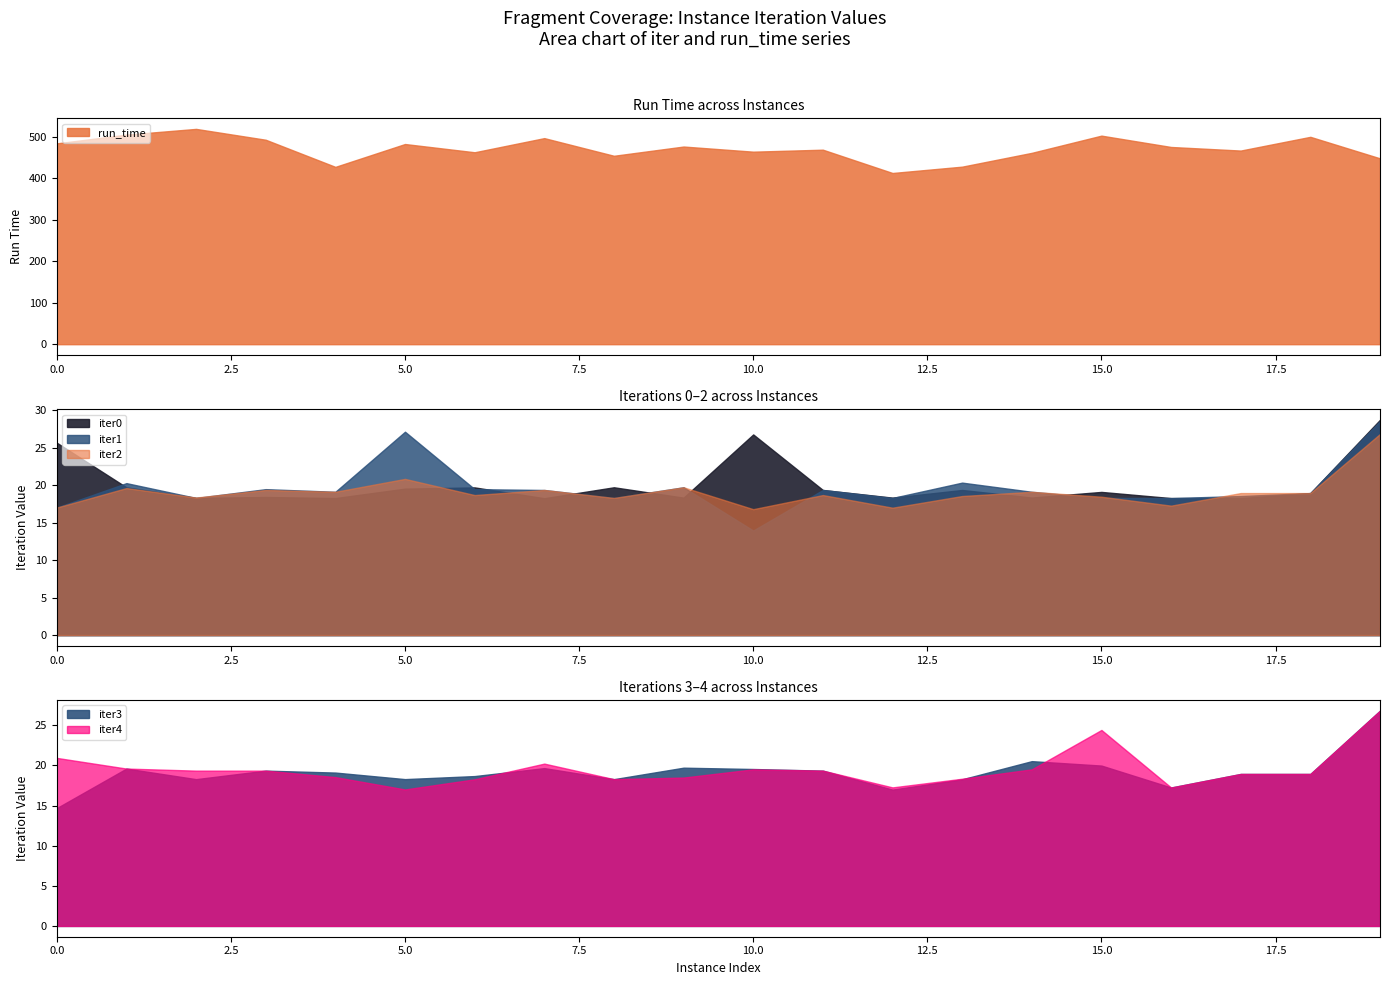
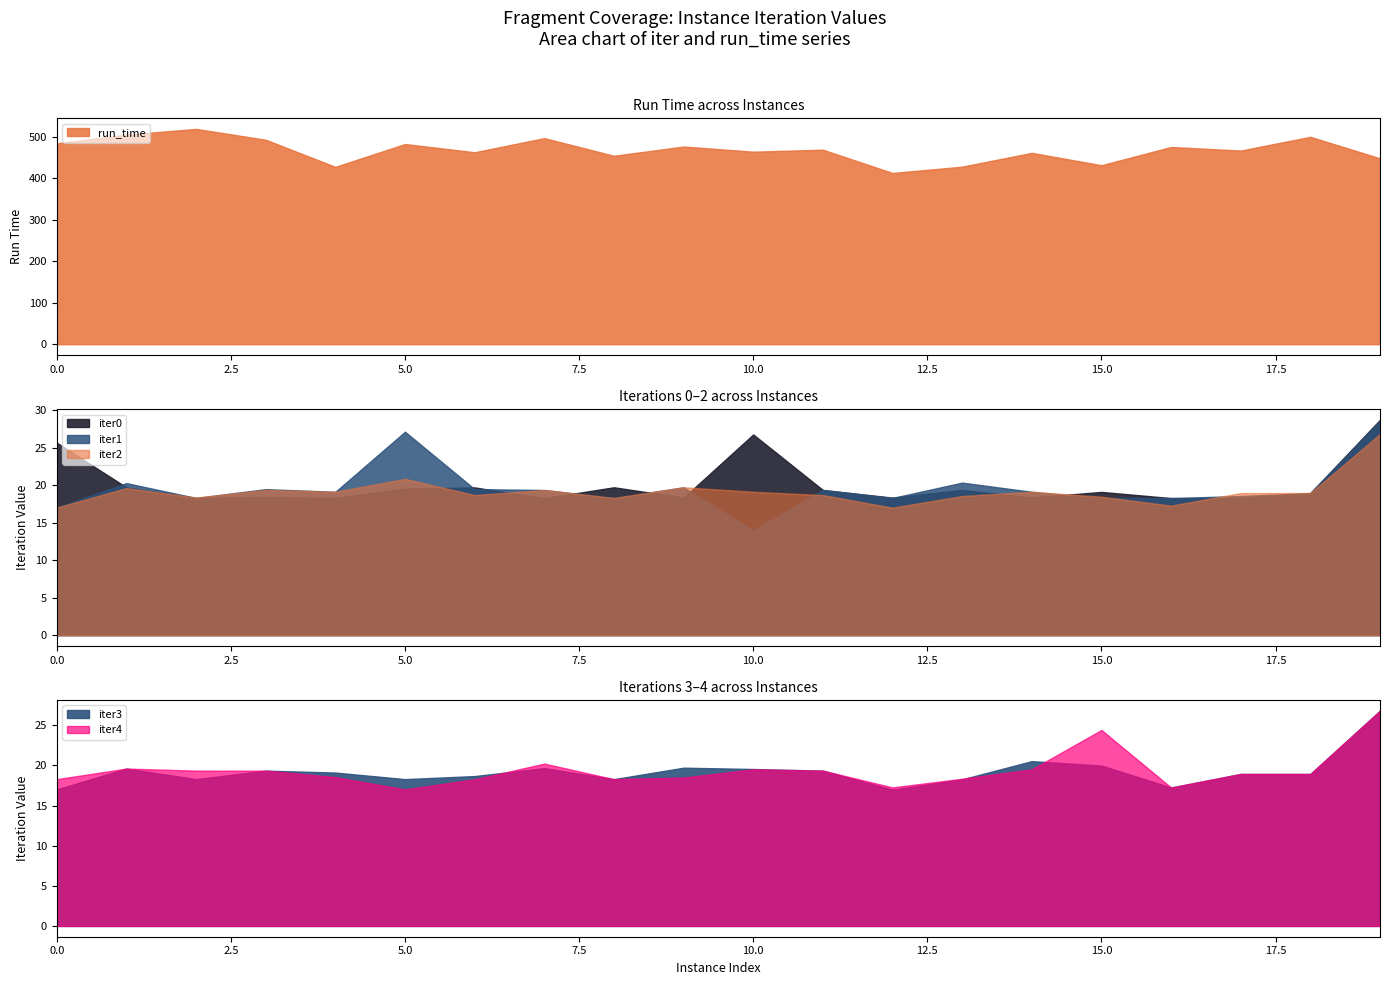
Run Time across Instances, 15.0: 500 -> 430
Iterations 0–2 across Instances, iter2, 10.0: 17 -> 19
Iterations 3–4 across Instances, iter3, 0.0: 15 -> 17
Iterations 3–4 across Instances, iter4, 0.0: 21 -> 18
